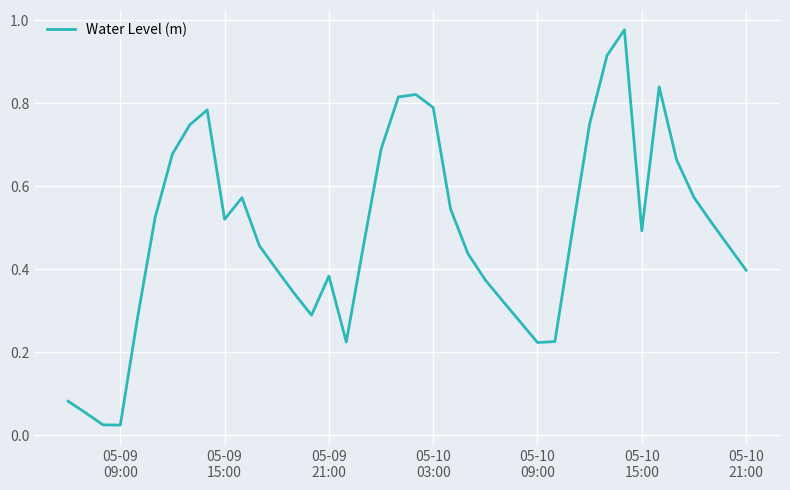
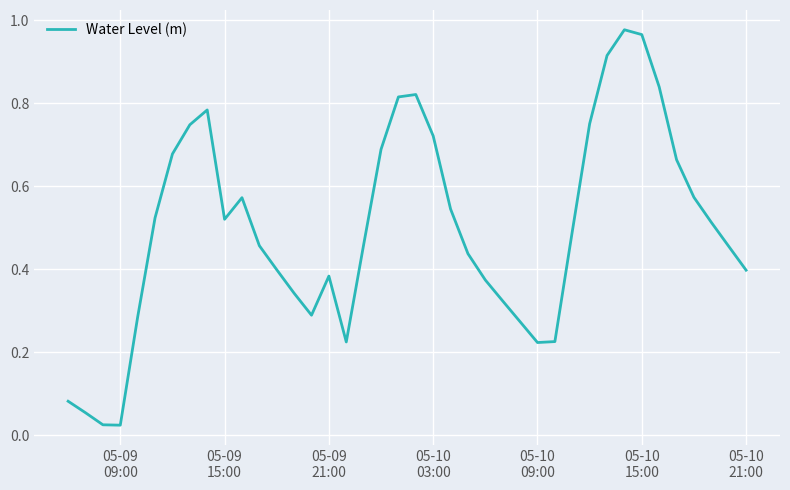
05-10 03:00: 0.79 -> 0.72
05-10 15:00: 0.49 -> 0.97
